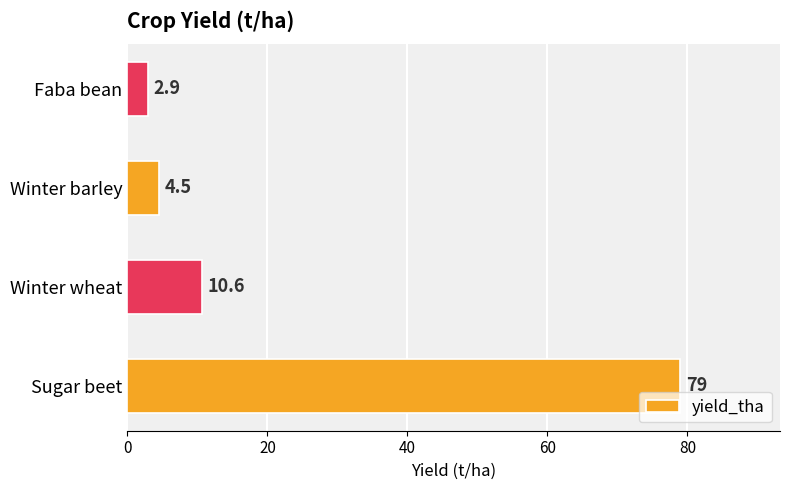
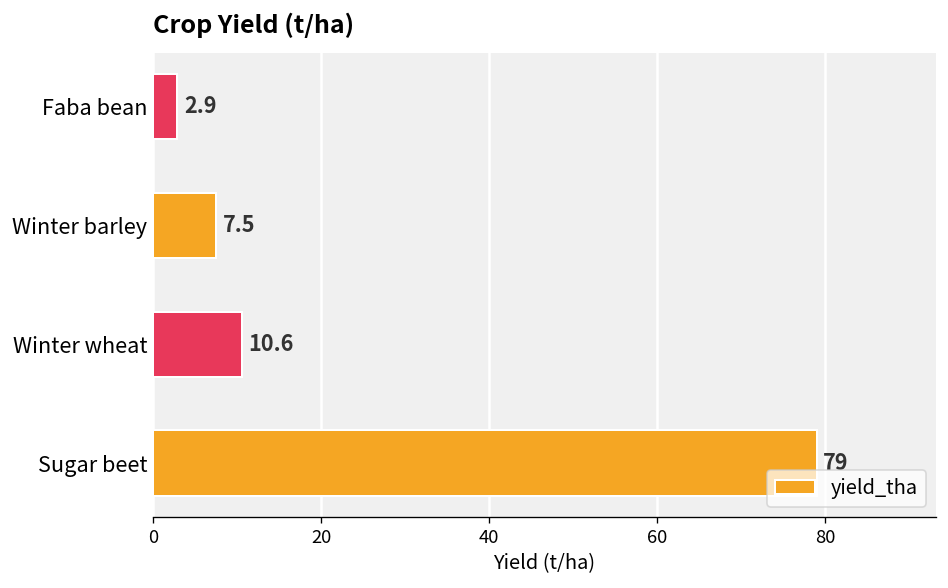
Winter barley: 4.5 -> 7.5
